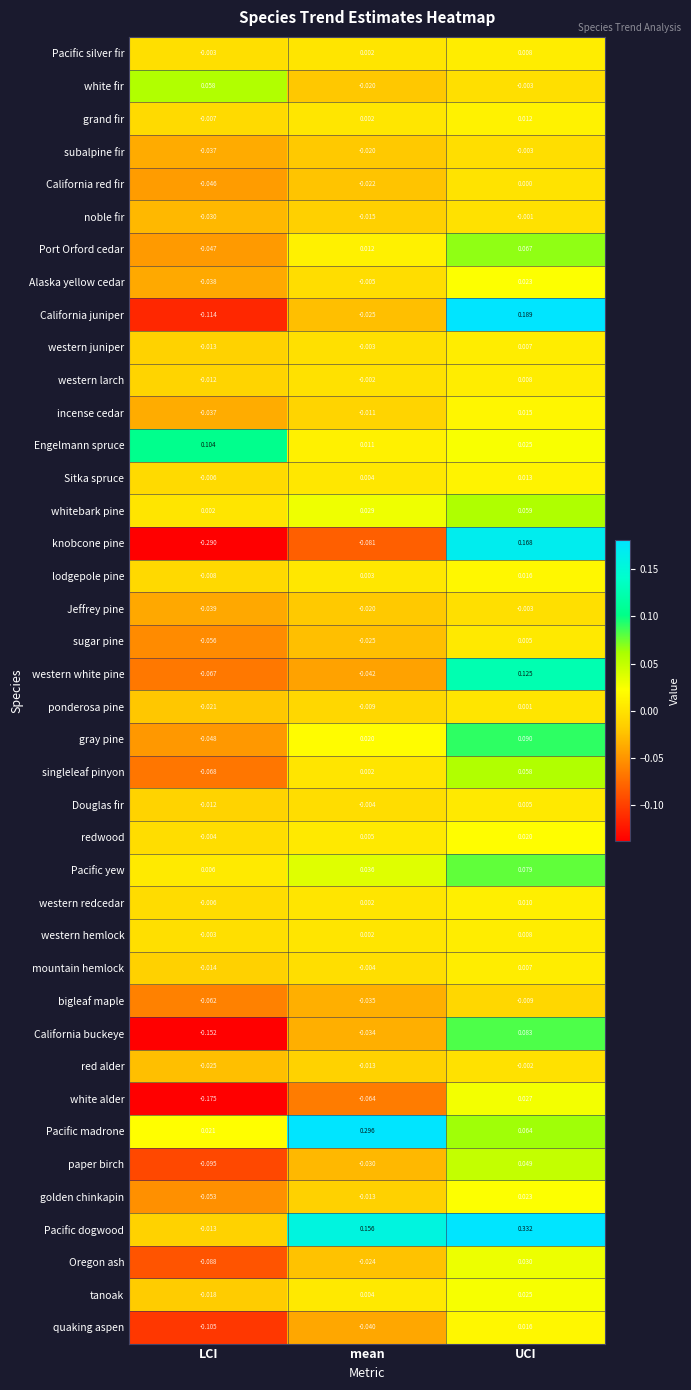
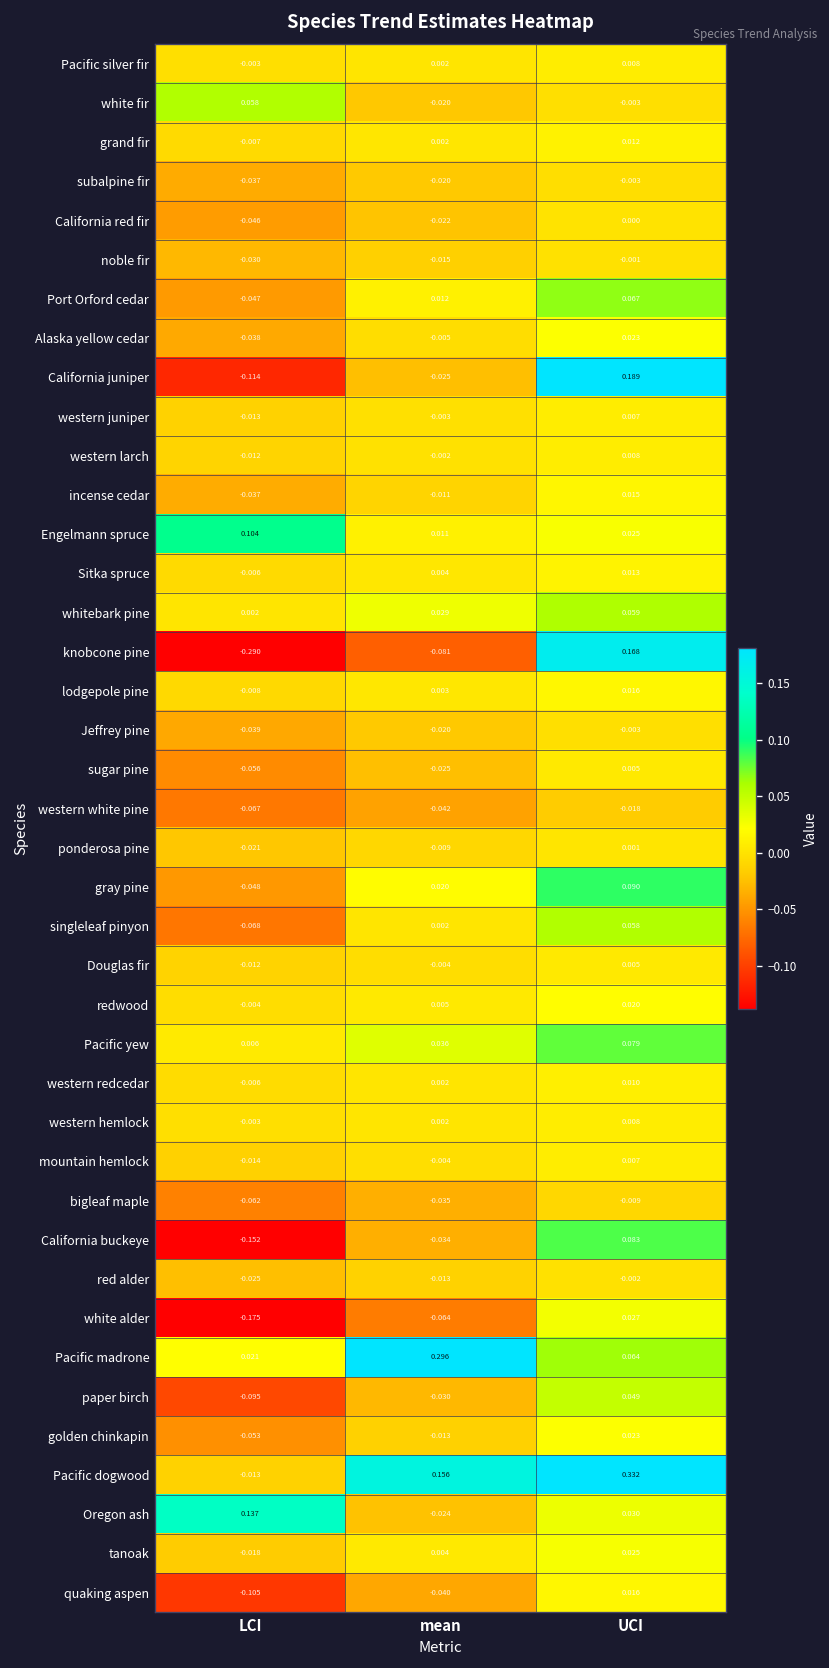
western white pine, UCI: 0.125 -> -0.018
Oregon ash, LCI: -0.088 -> 0.137
